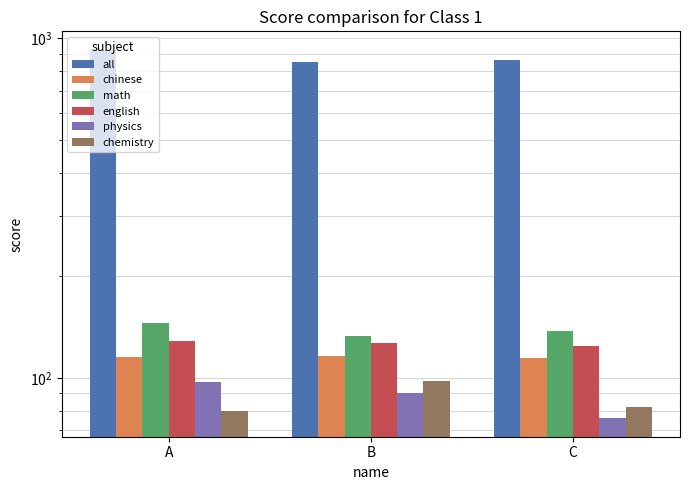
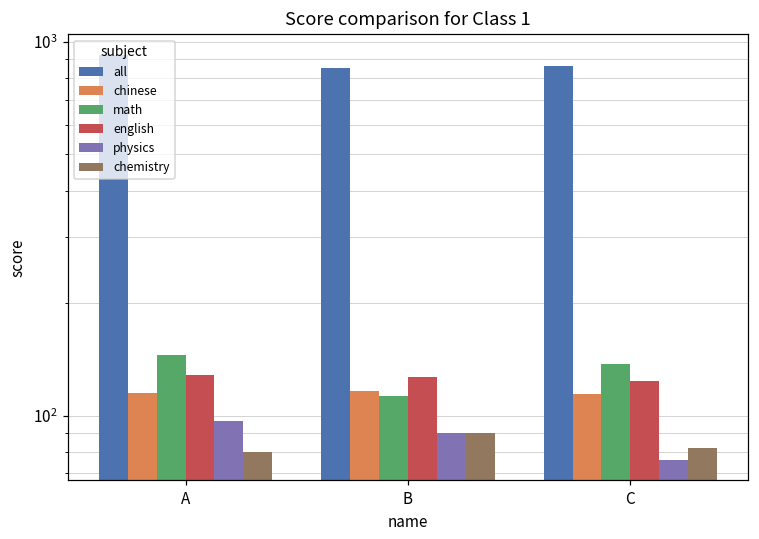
math, B: 133 -> 113
chemistry, B: 98 -> 90
